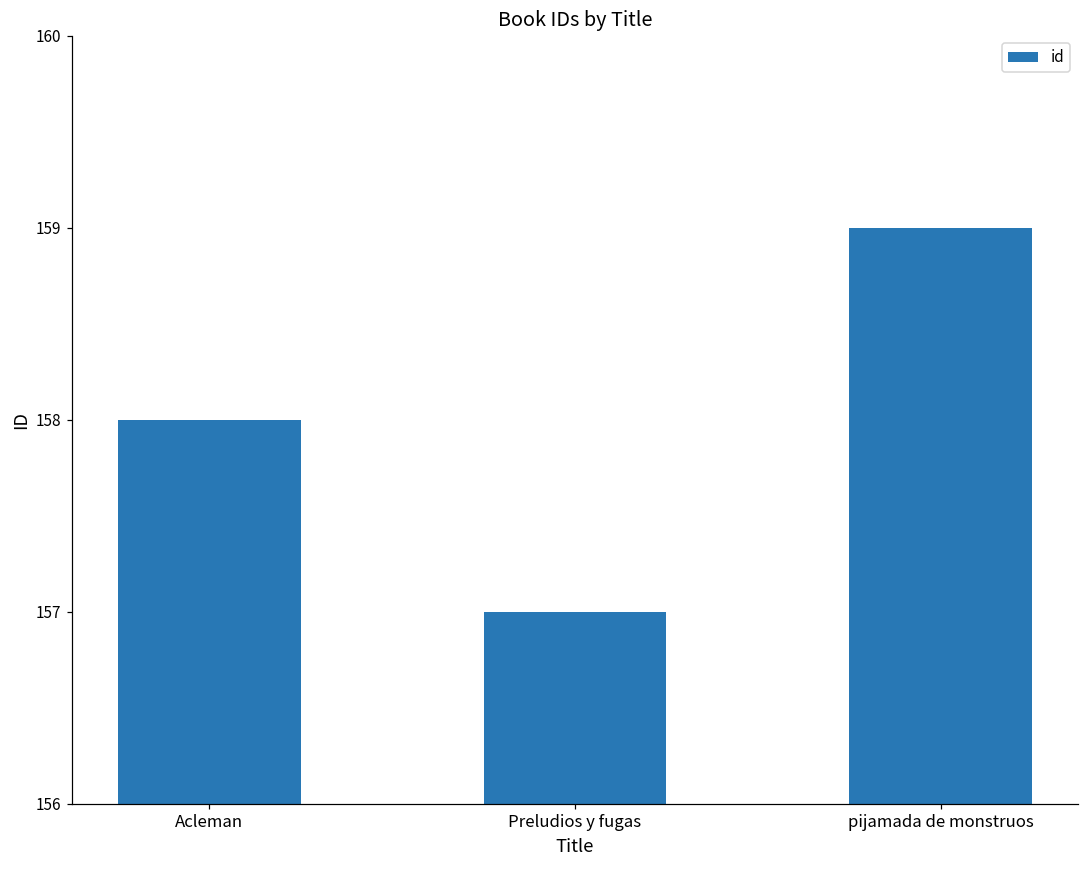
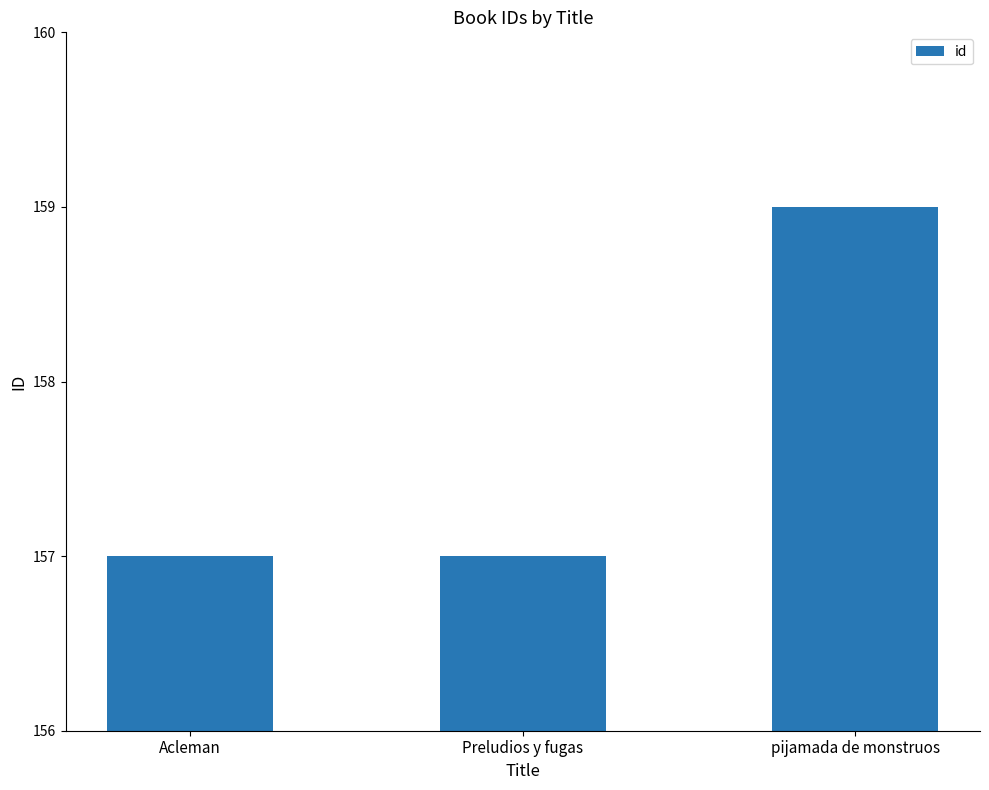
Acleman: 158 -> 157
